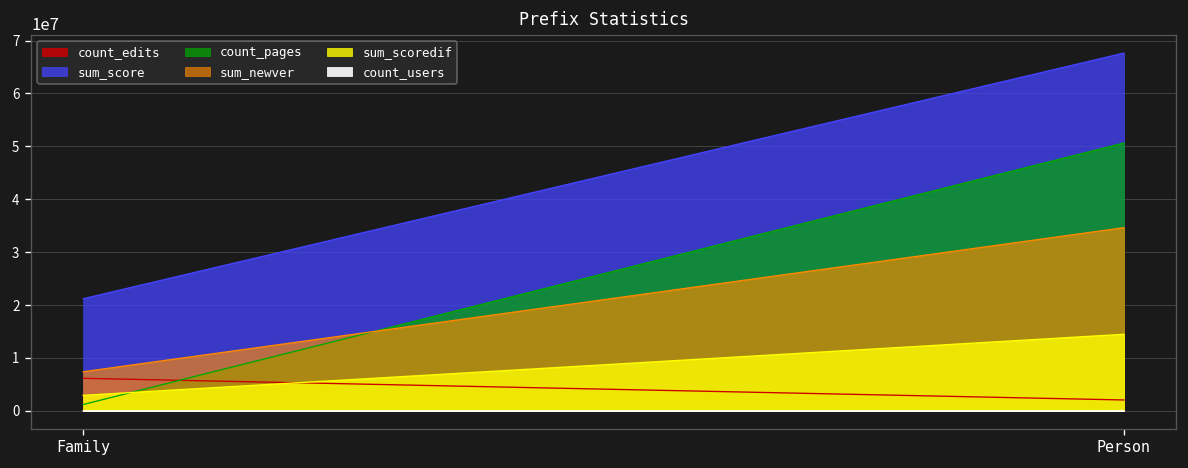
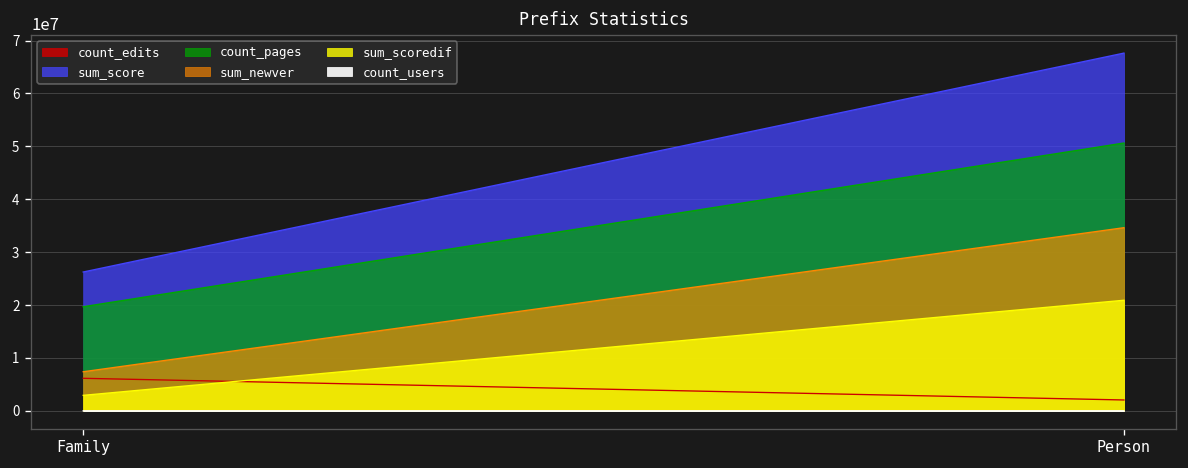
sum_score, Family: 21000000 -> 26000000
count_pages, Family: 1000000 -> 20000000
sum_scoredif, Person: 14000000 -> 21000000
